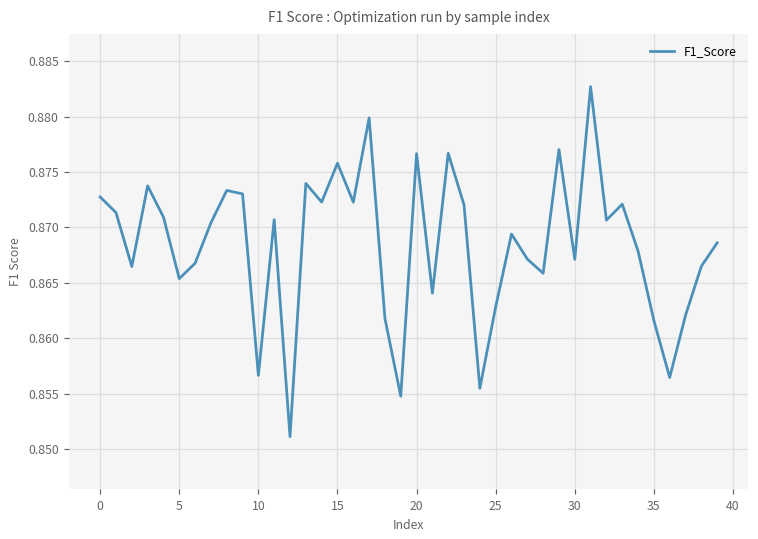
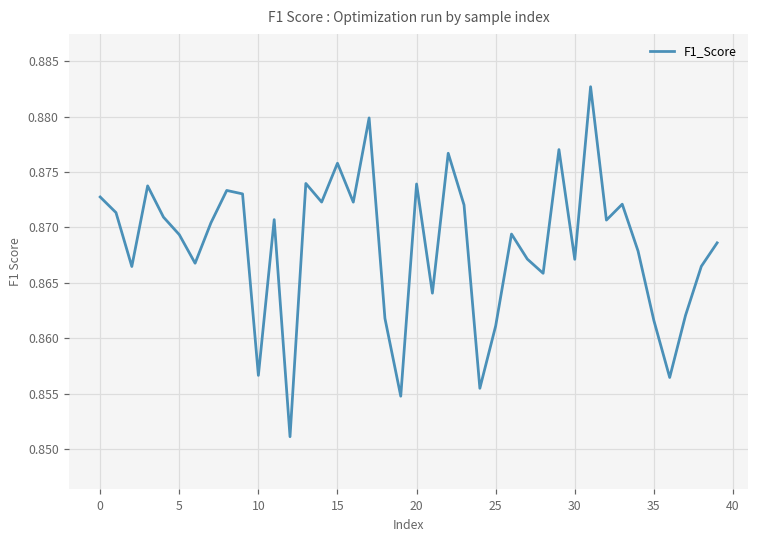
5: 0.8654 -> 0.8694
20: 0.8767 -> 0.8739
25: 0.8628 -> 0.8611
